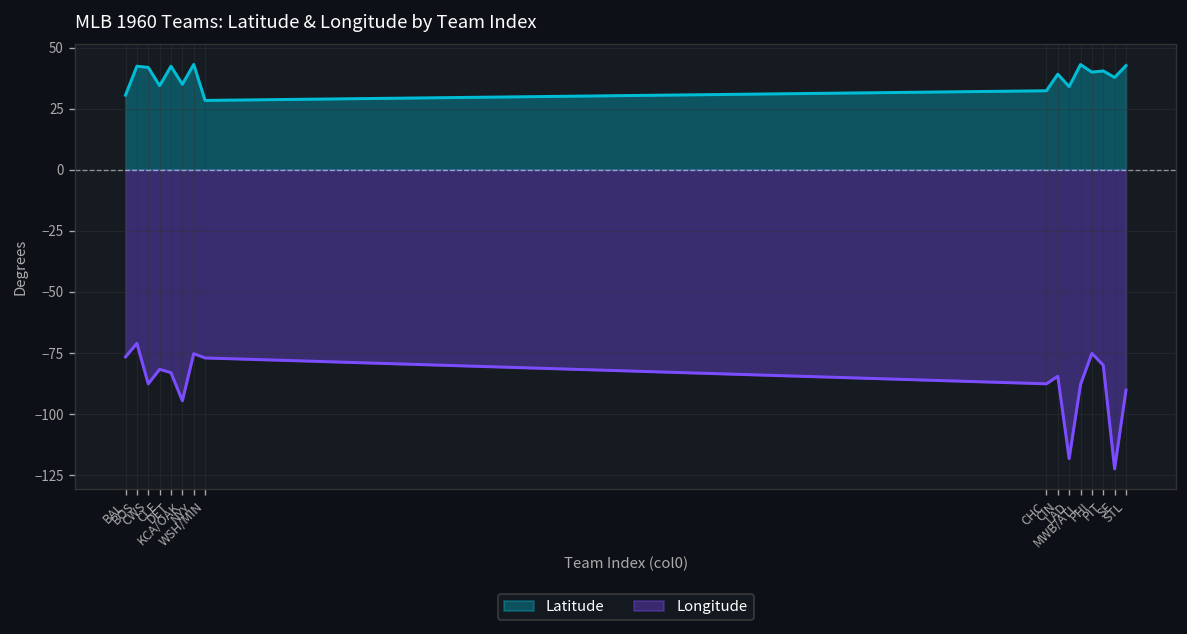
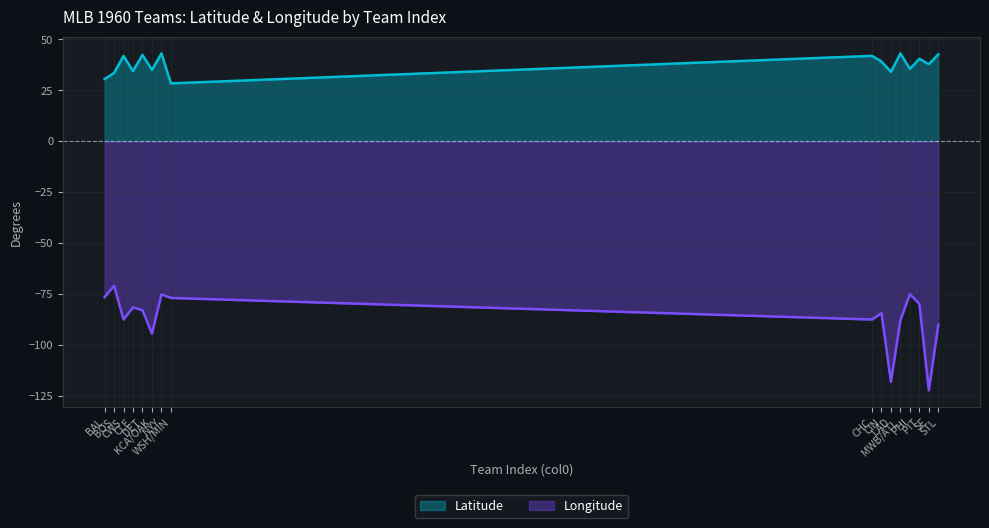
Latitude, BOS: 42 -> 33
Latitude, CHC: 32 -> 42
Latitude, PHI: 40 -> 35
